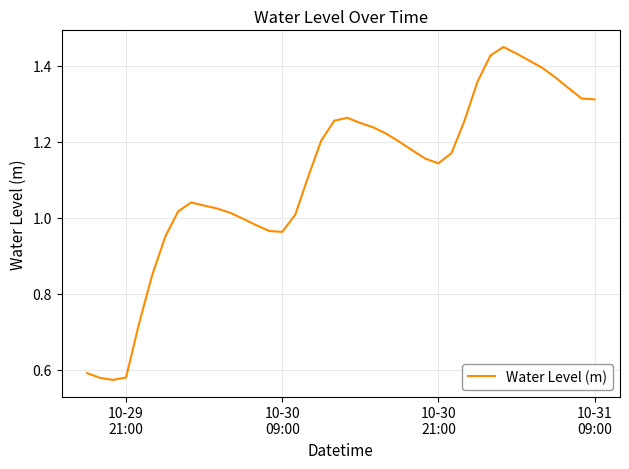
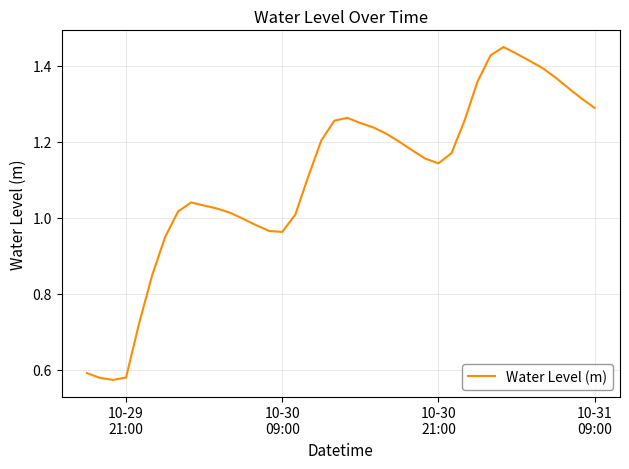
10-31 09:00: 1.31 -> 1.29
